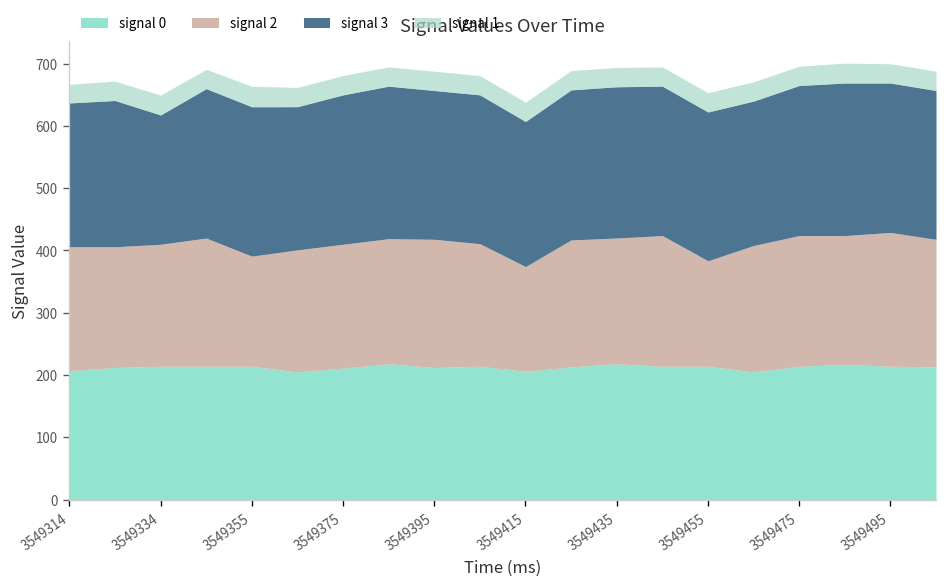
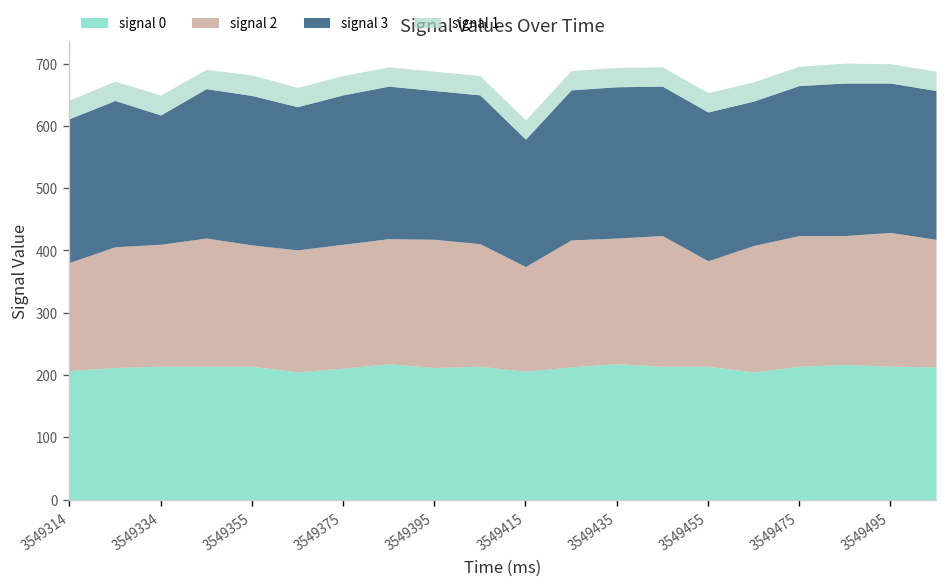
signal 2, 3549314: 200 -> 170
signal 2, 3549355: 180 -> 200
signal 3, 3549415: 230 -> 200
